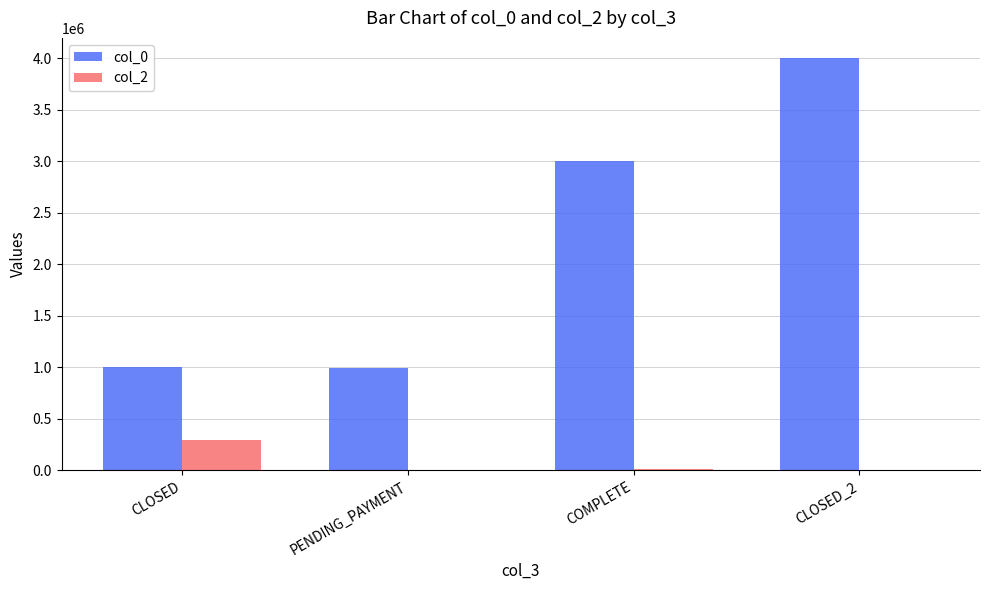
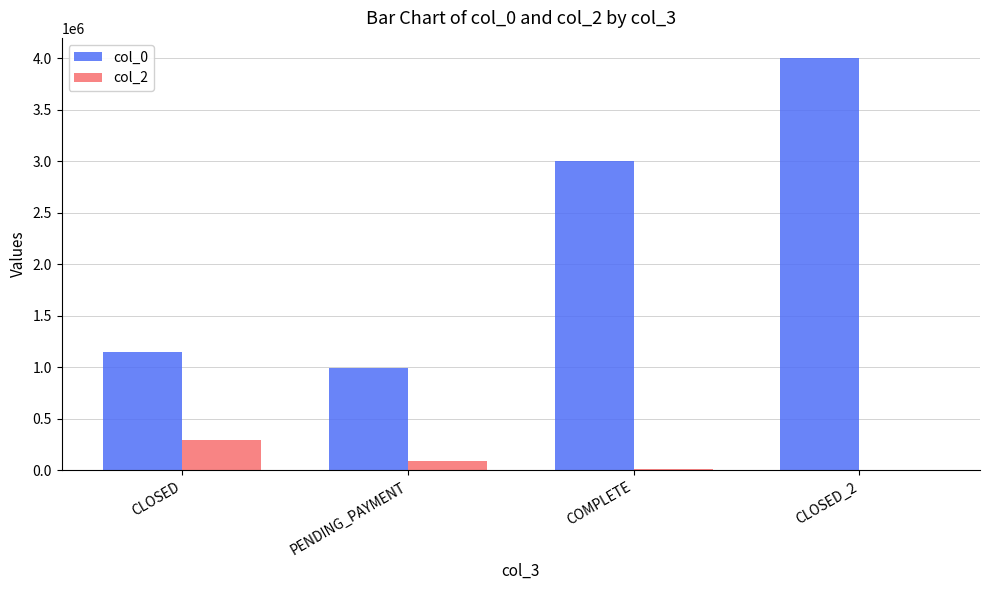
col_0, CLOSED: 1000000 -> 1150000
col_2, PENDING_PAYMENT: 0 -> 90000
